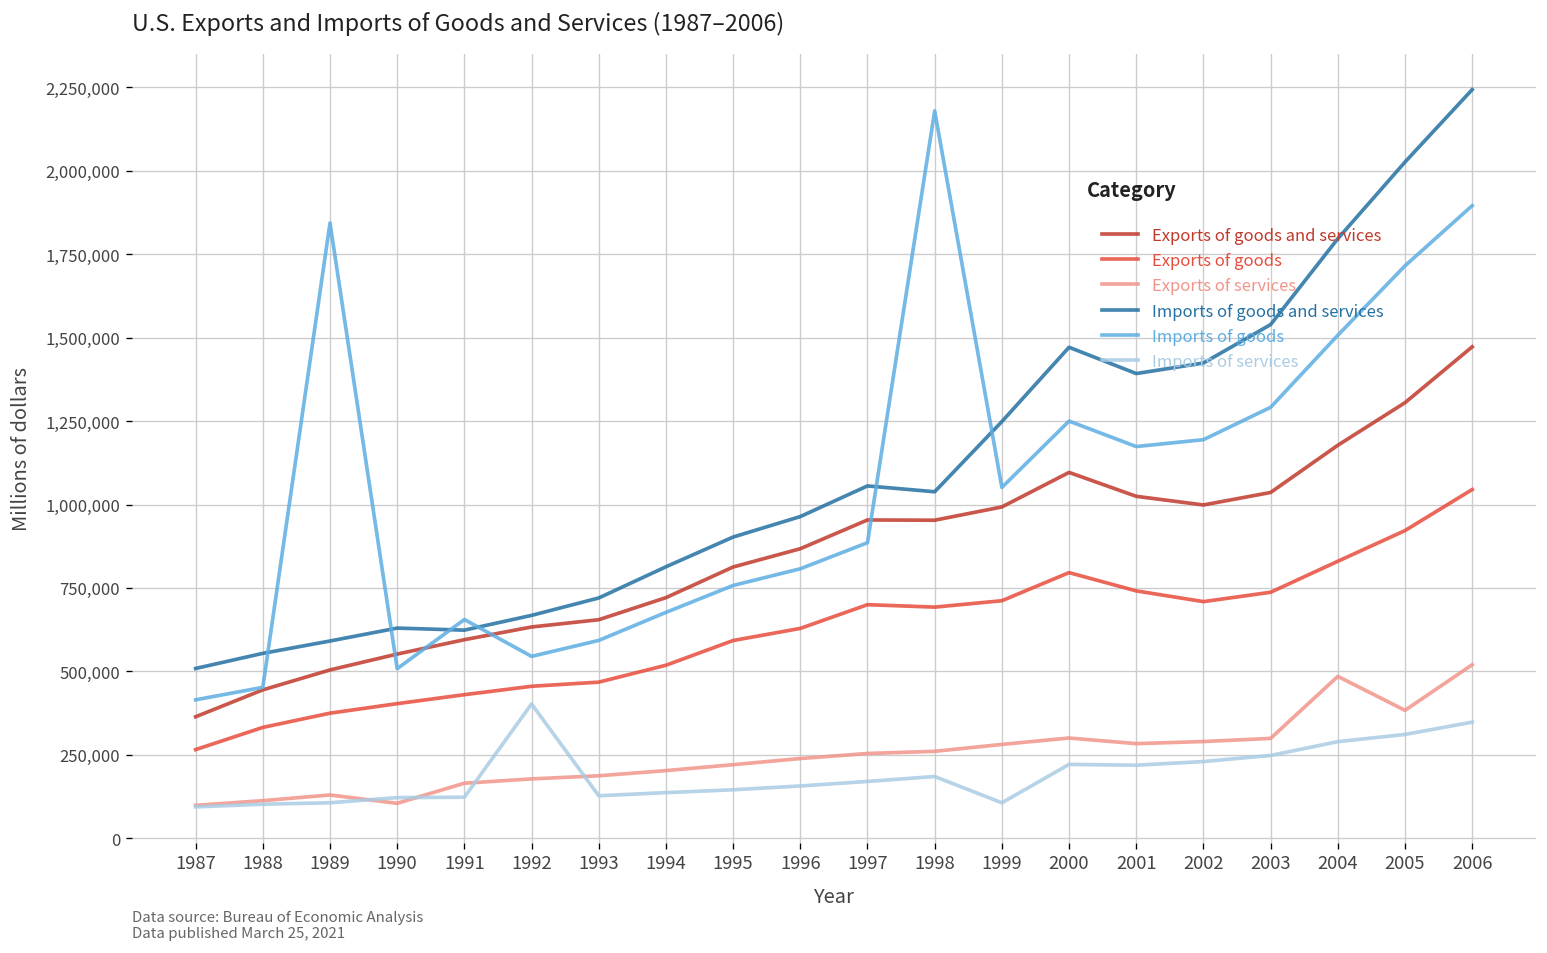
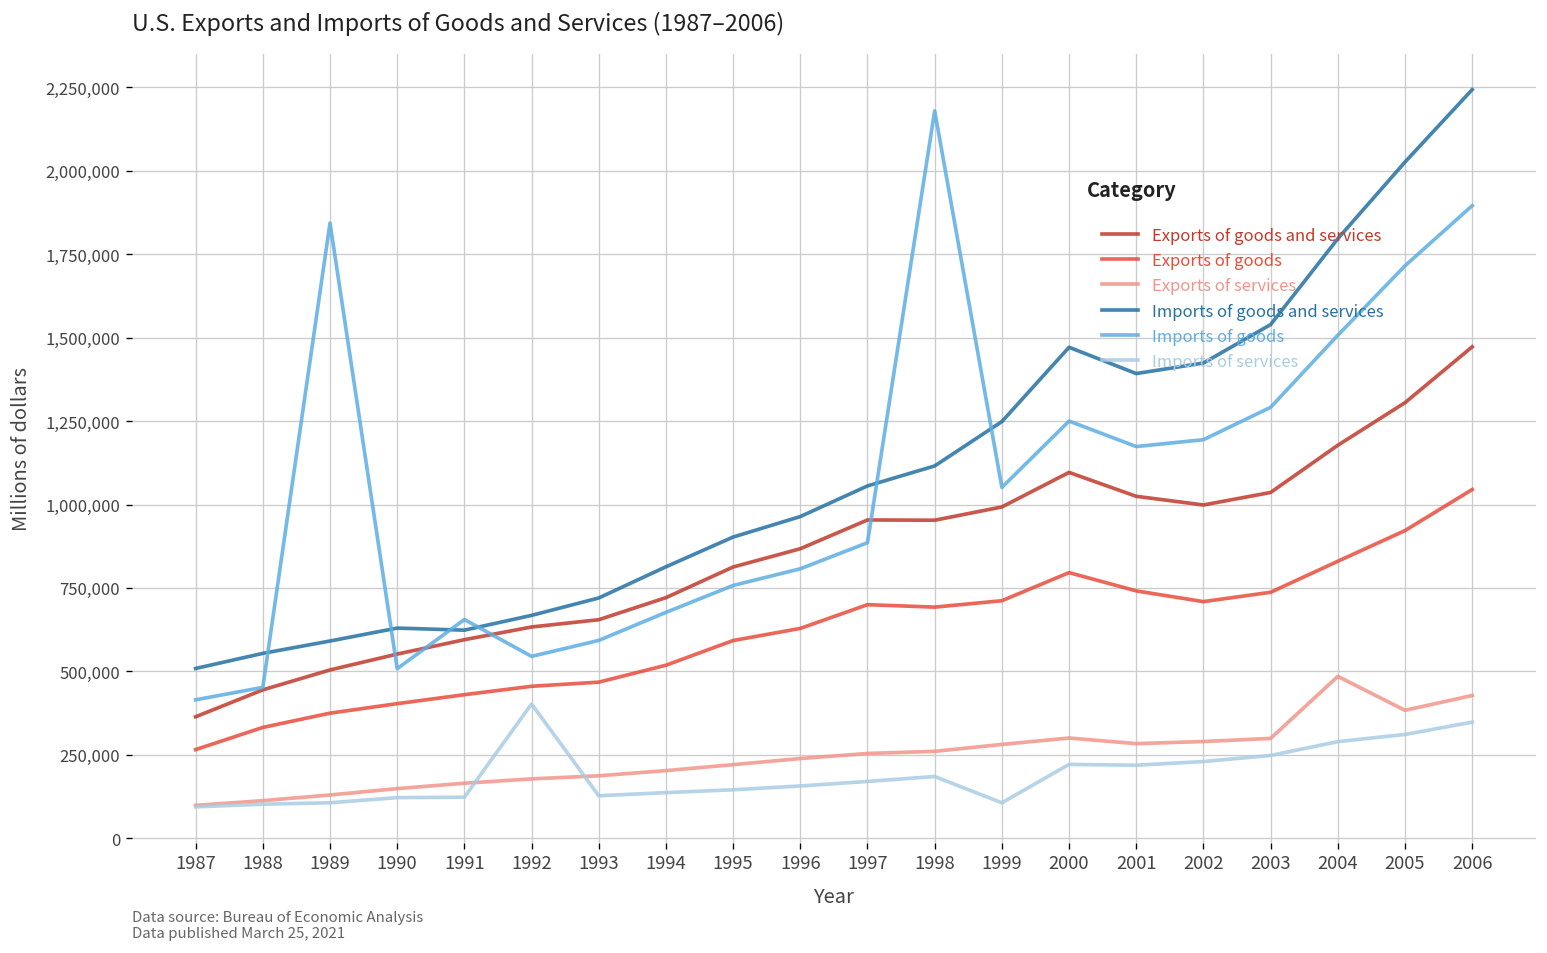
Exports of services, 1990: 100,000 -> 150,000
Imports of goods and services, 1998: 1,040,000 -> 1,120,000
Exports of services, 2006: 520,000 -> 430,000
